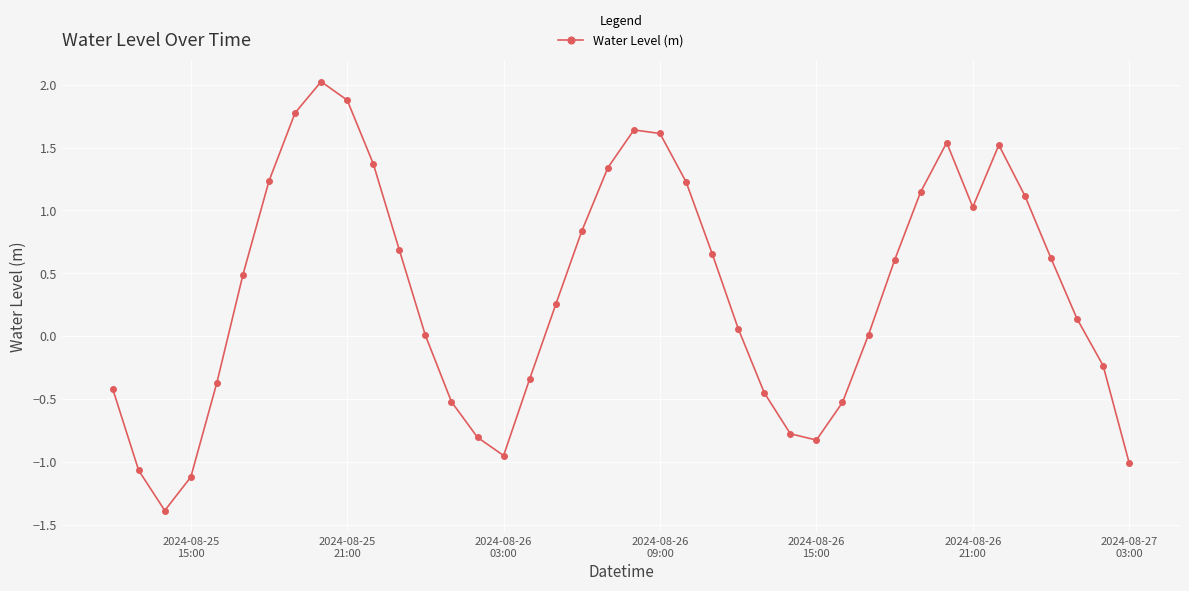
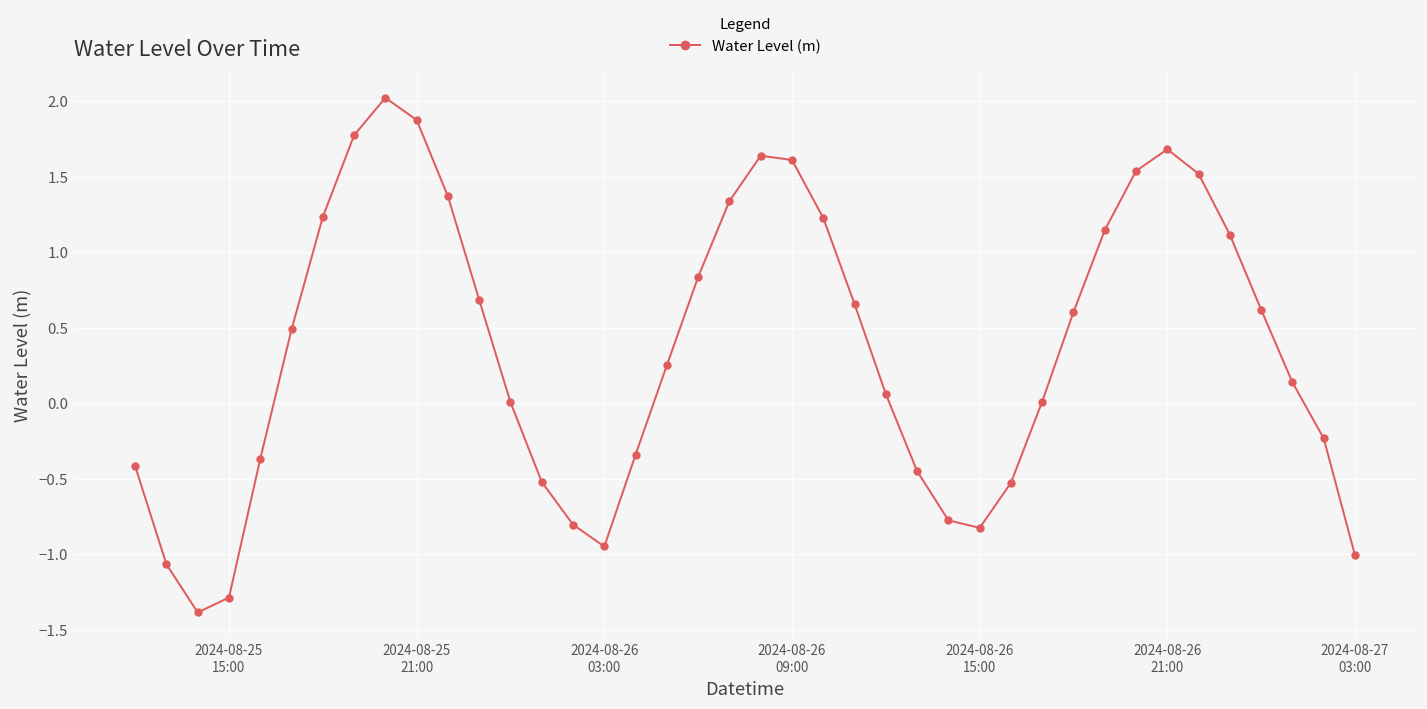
2024-08-25 15:00: -1.12 -> -1.29
2024-08-26 21:00: 1.03 -> 1.68
